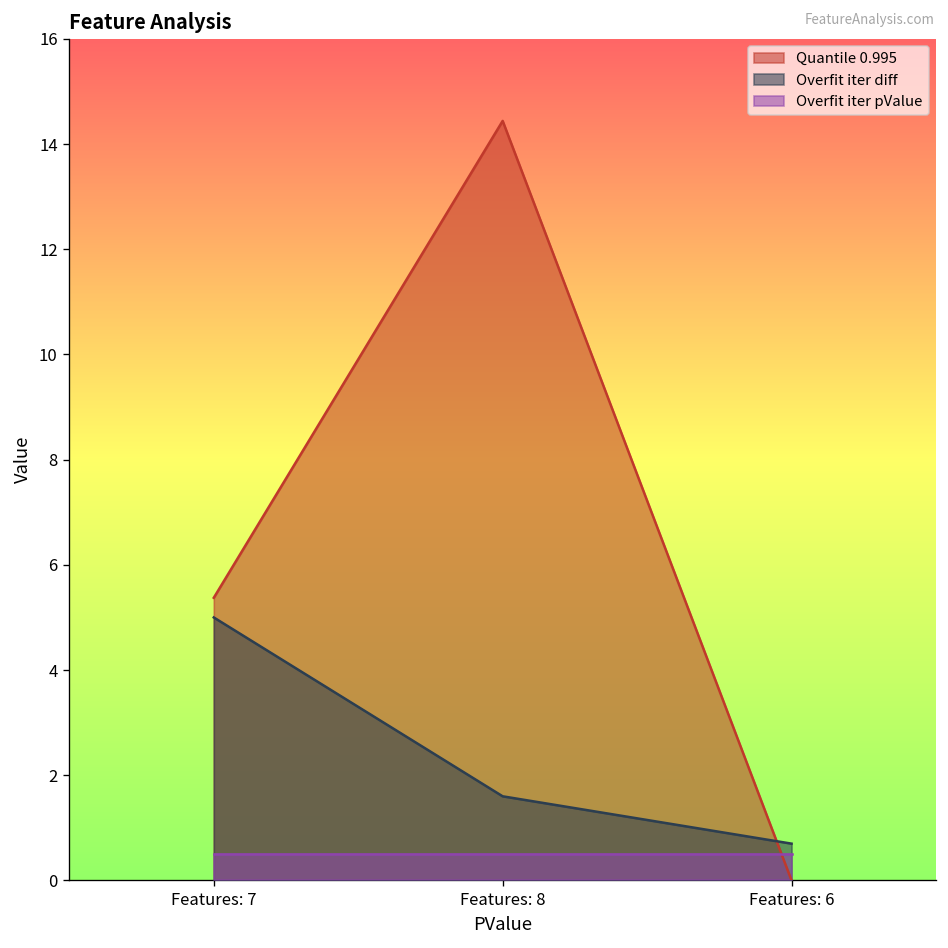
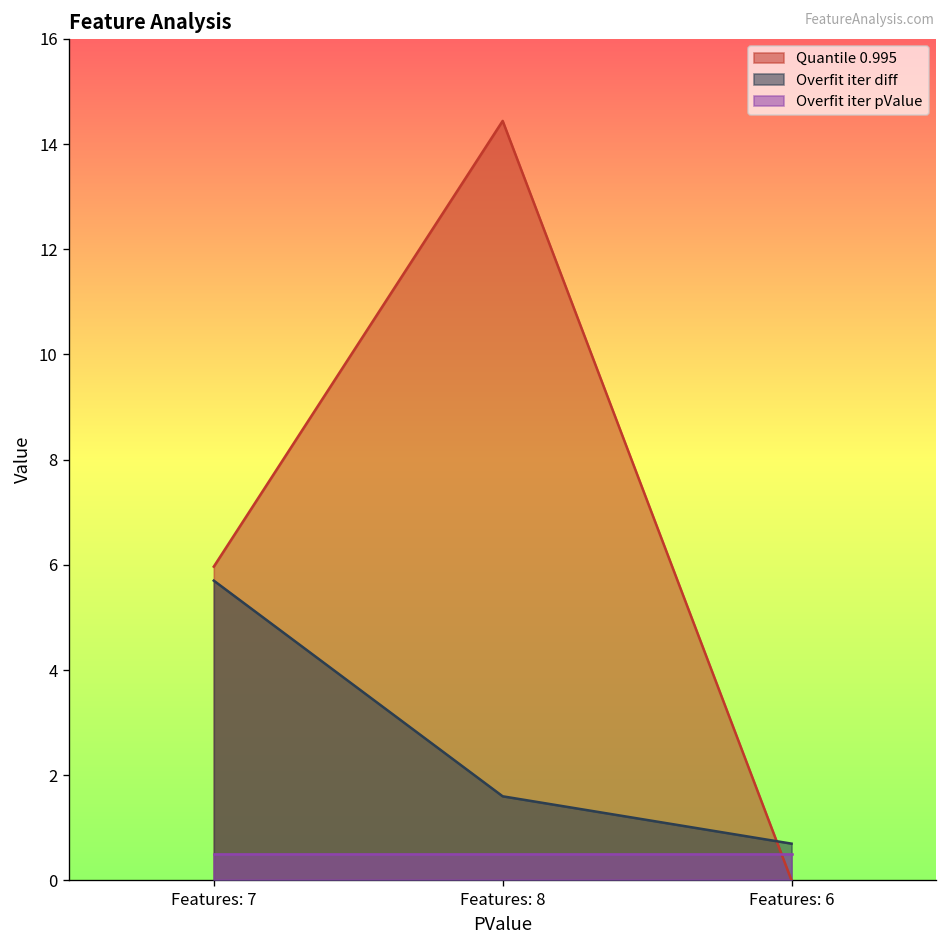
Quantile 0.995, Features: 7: 5.4 -> 6.0
Overfit iter diff, Features: 7: 5.0 -> 5.7
